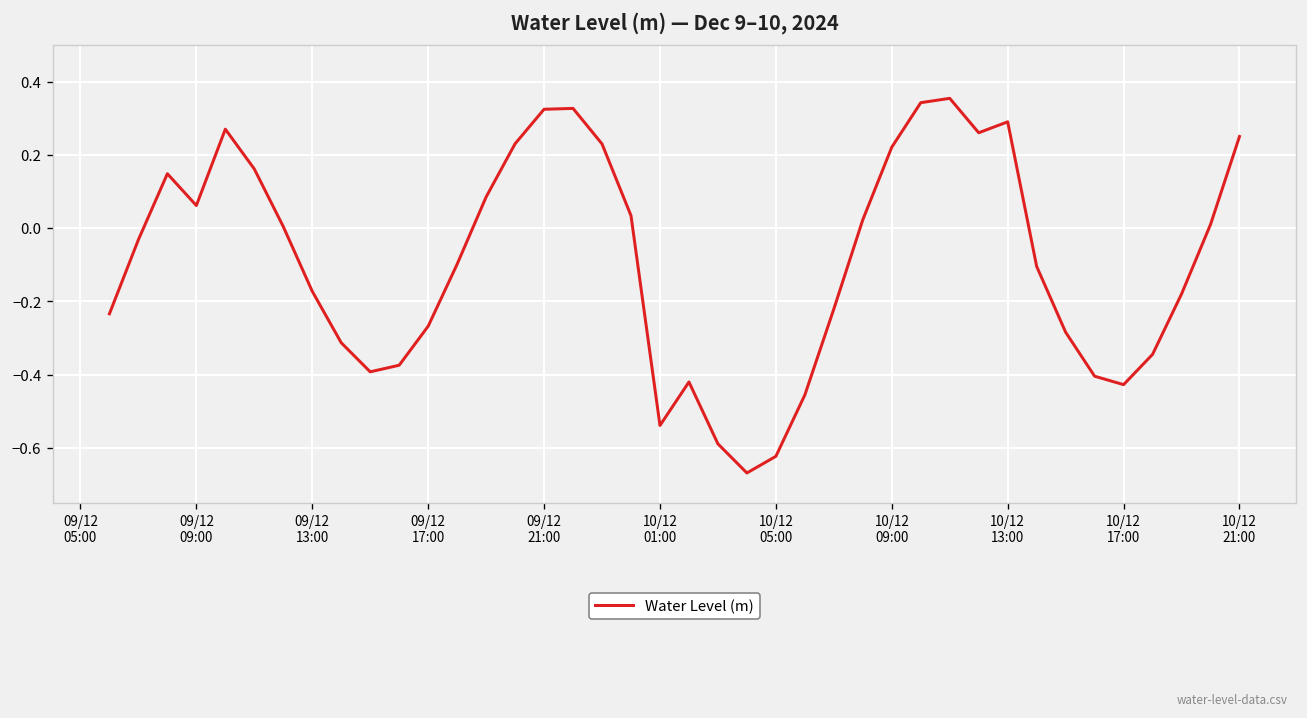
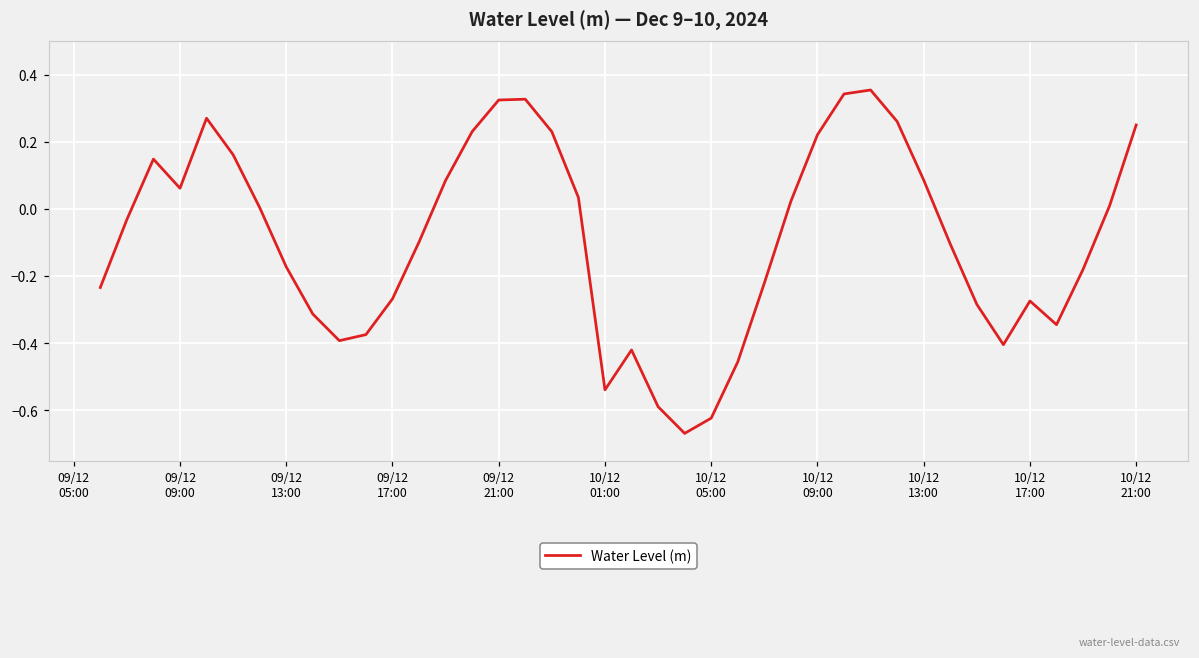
10/12 13:00: 0.29 -> 0.09
10/12 17:00: -0.43 -> -0.27
